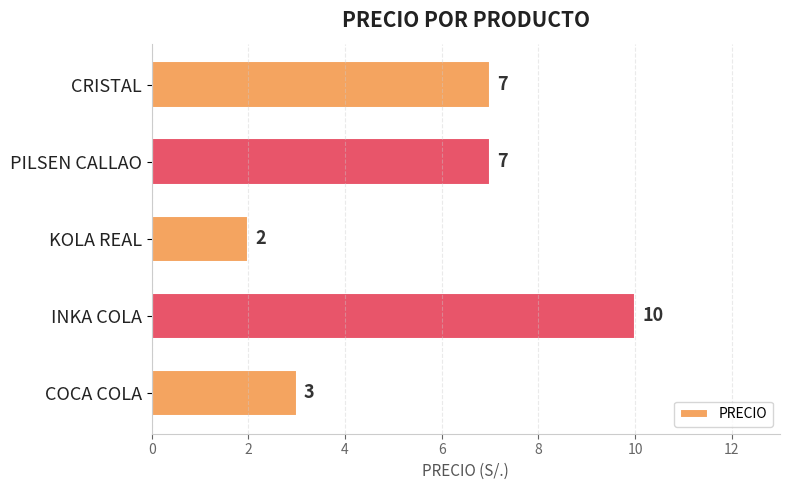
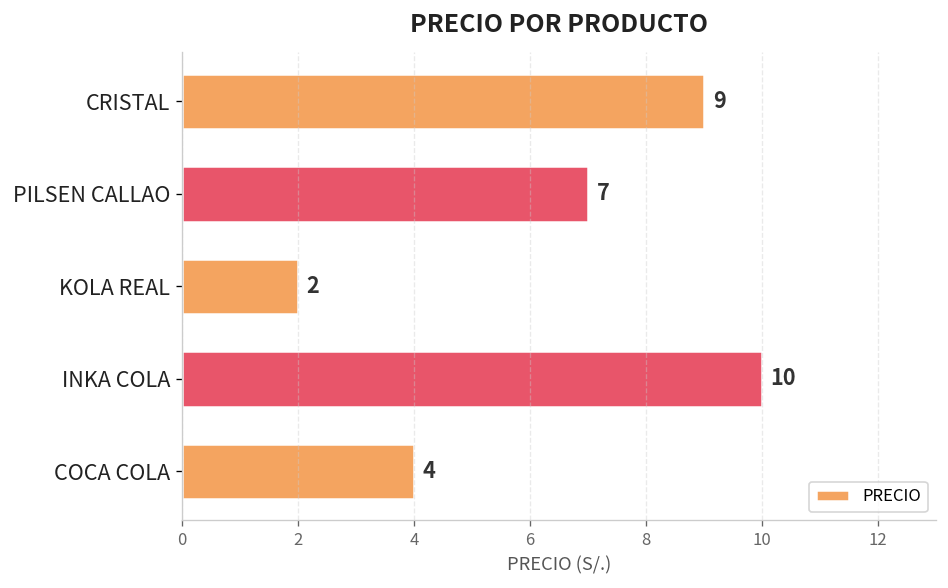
CRISTAL: 7 -> 9
COCA COLA: 3 -> 4
